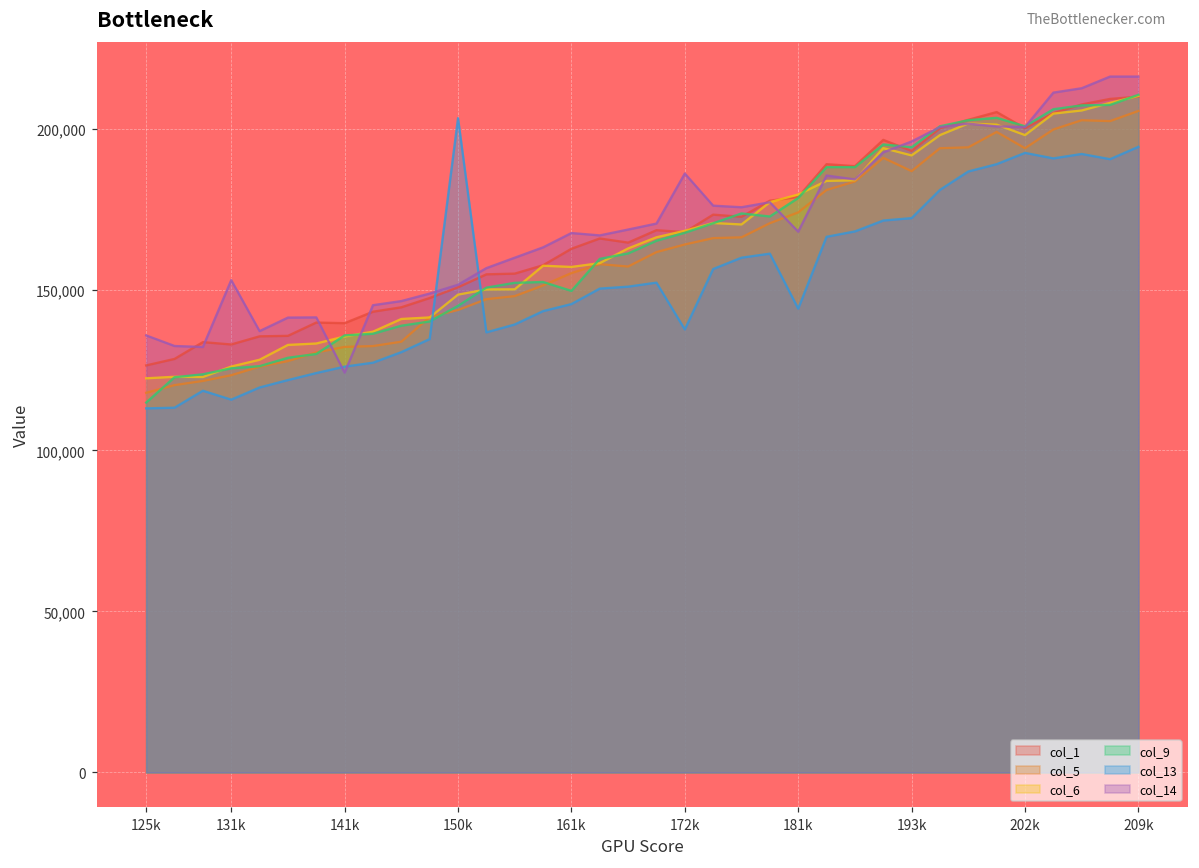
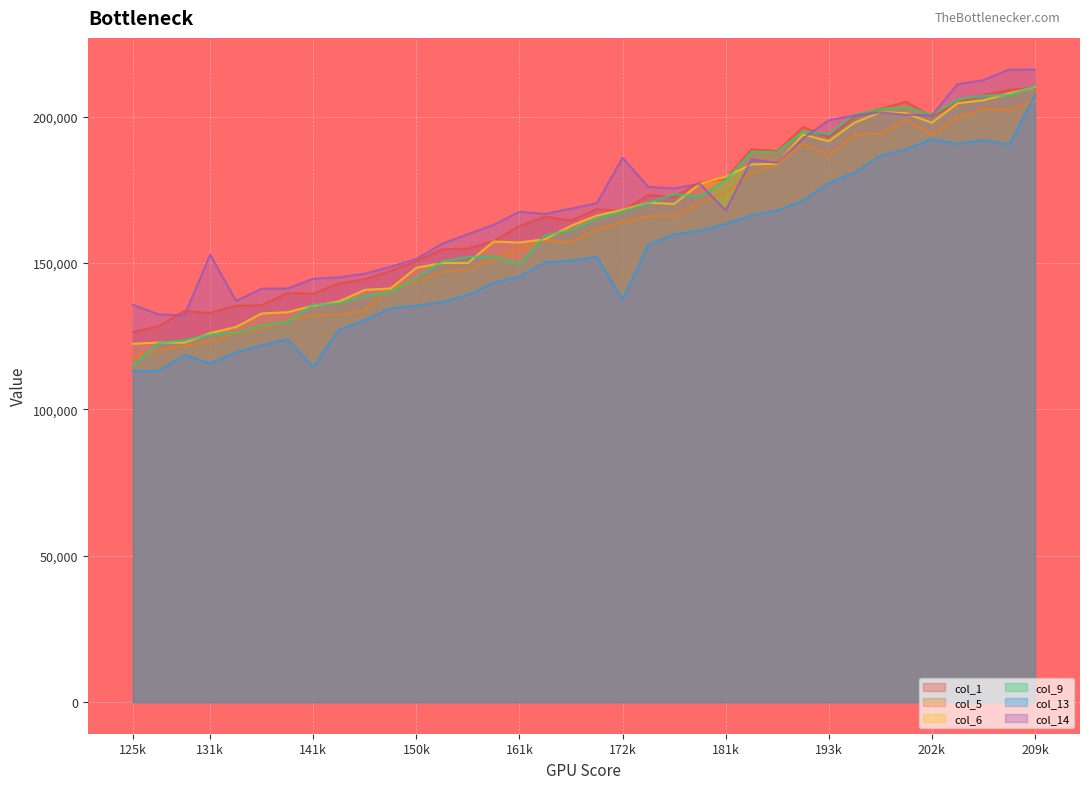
col_13, 141k: 126,000 -> 115,000
col_14, 141k: 124,000 -> 145,000
col_13, 150k: 203,000 -> 136,000
col_13, 181k: 144,000 -> 163,000
col_13, 193k: 172,000 -> 177,000
col_14, 193k: 196,000 -> 199,000
col_13, 209k: 194,000 -> 207,000
